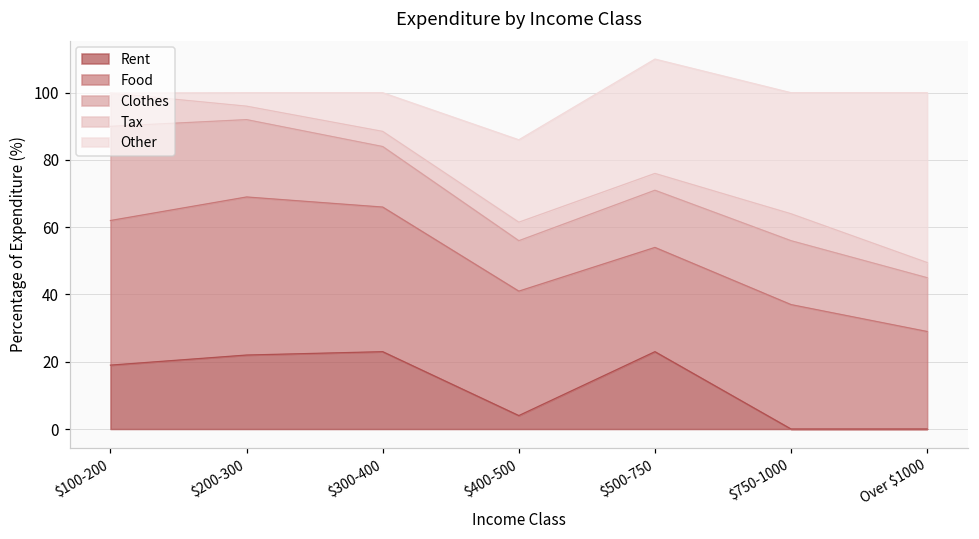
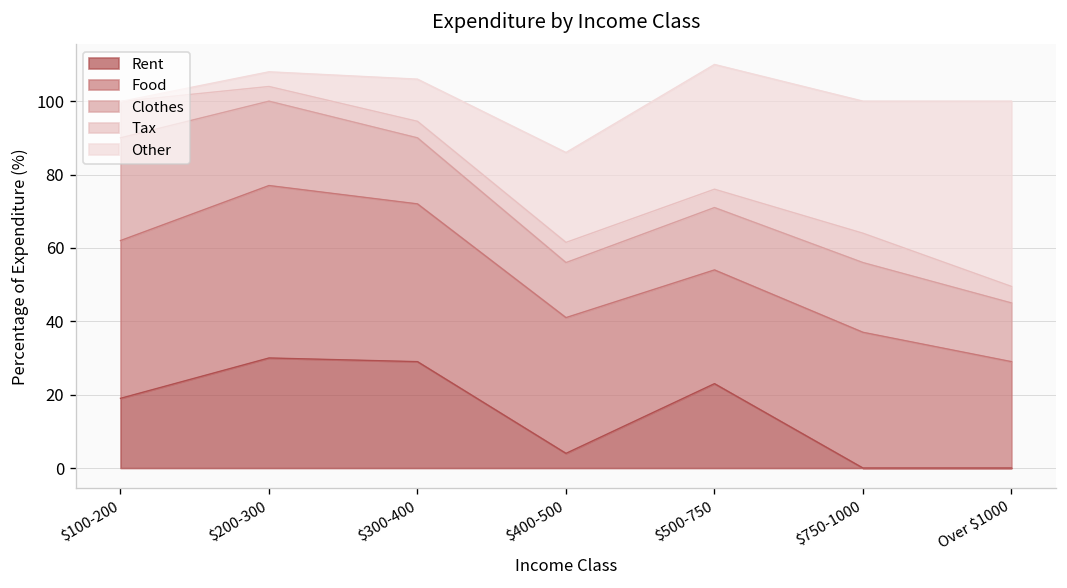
Rent, $200-300: 22 -> 30
Rent, $300-400: 23 -> 29
